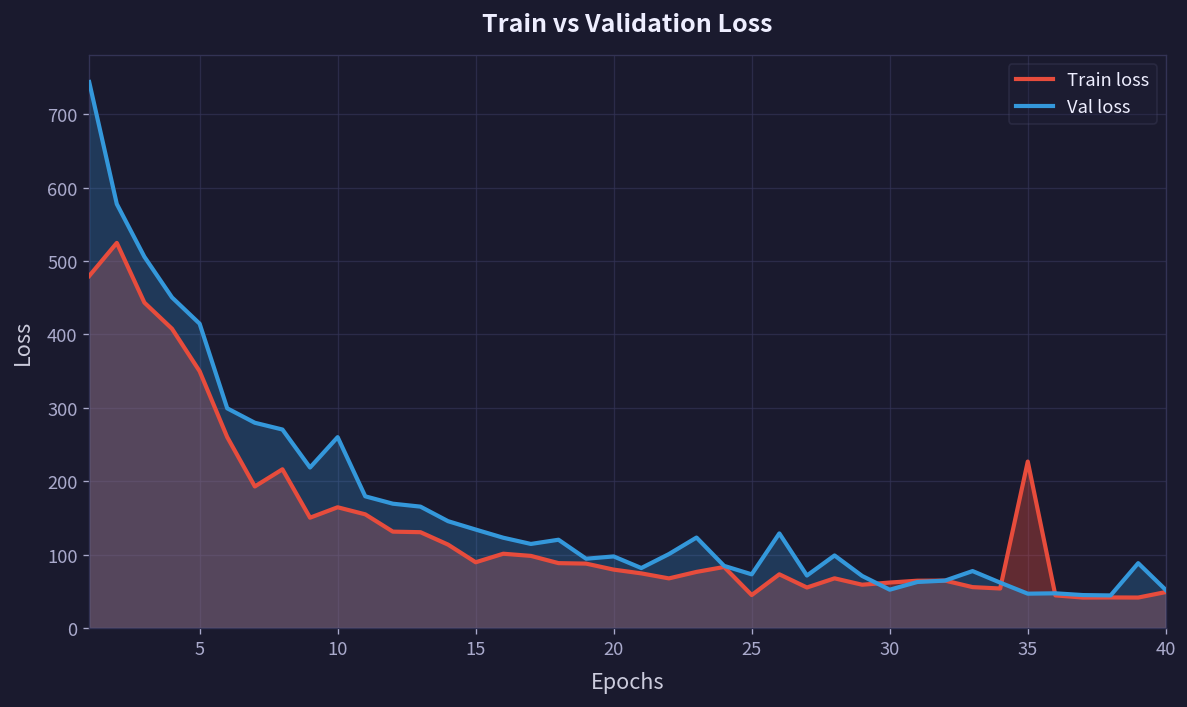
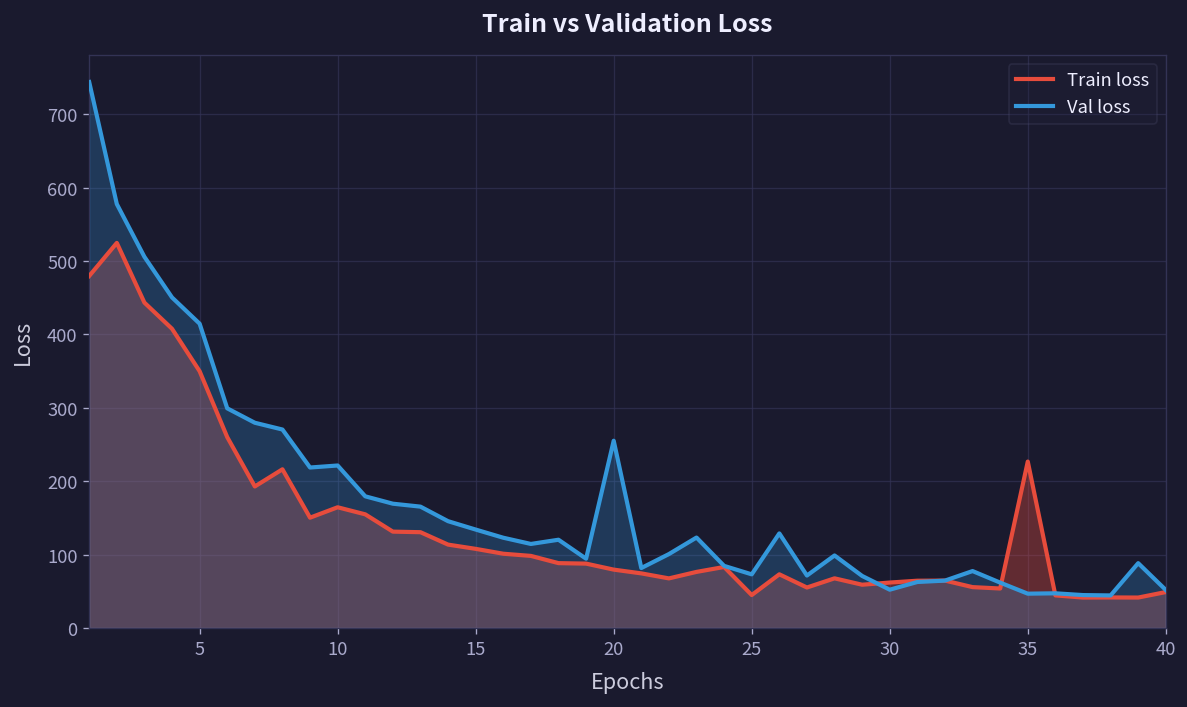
Val loss, 10: 260 -> 220
Train loss, 15: 90 -> 110
Val loss, 20: 100 -> 260
